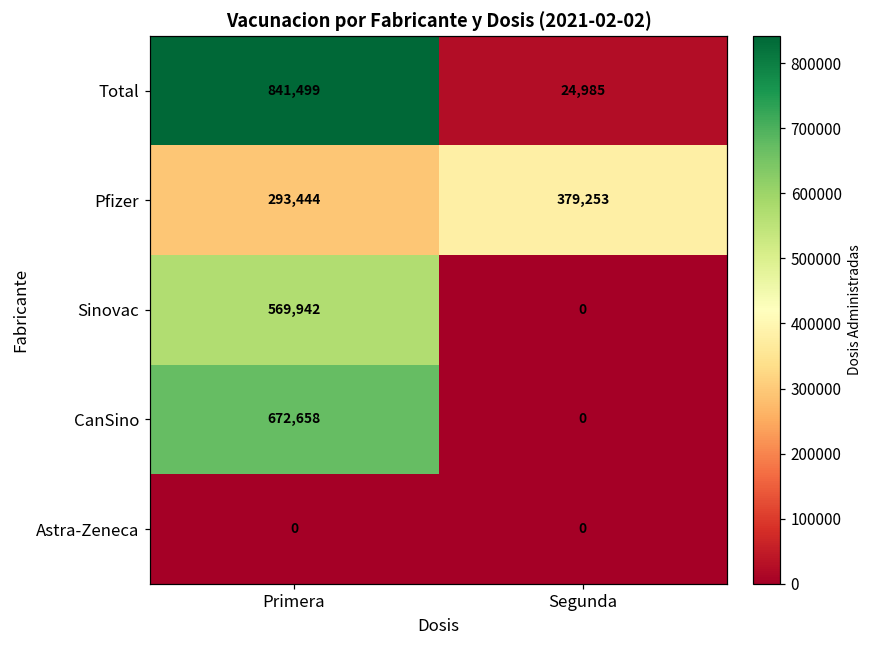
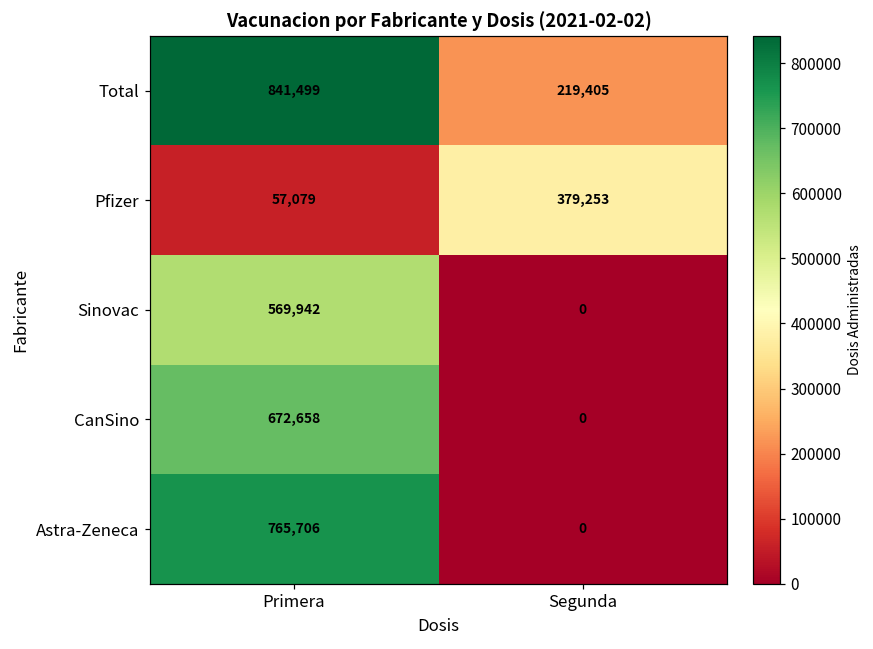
Total, Segunda: 24,985 -> 219,405
Pfizer, Primera: 293,444 -> 57,079
Astra-Zeneca, Primera: 0 -> 765,706
